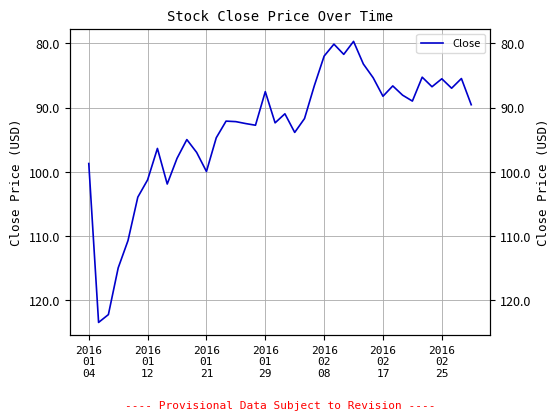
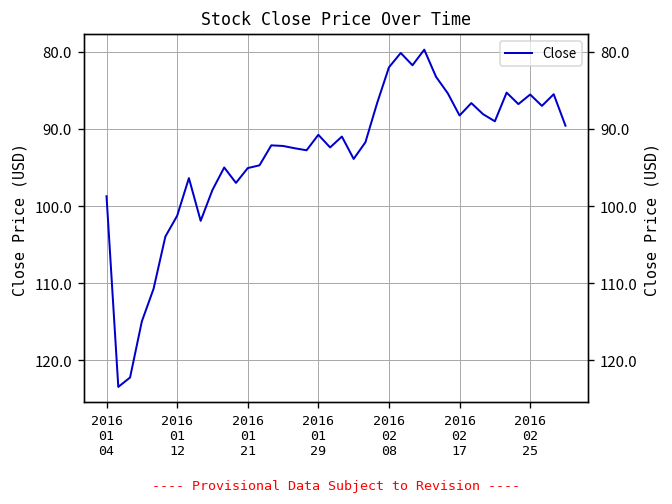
2016 01 21: 100 -> 95
2016 01 29: 88 -> 91
